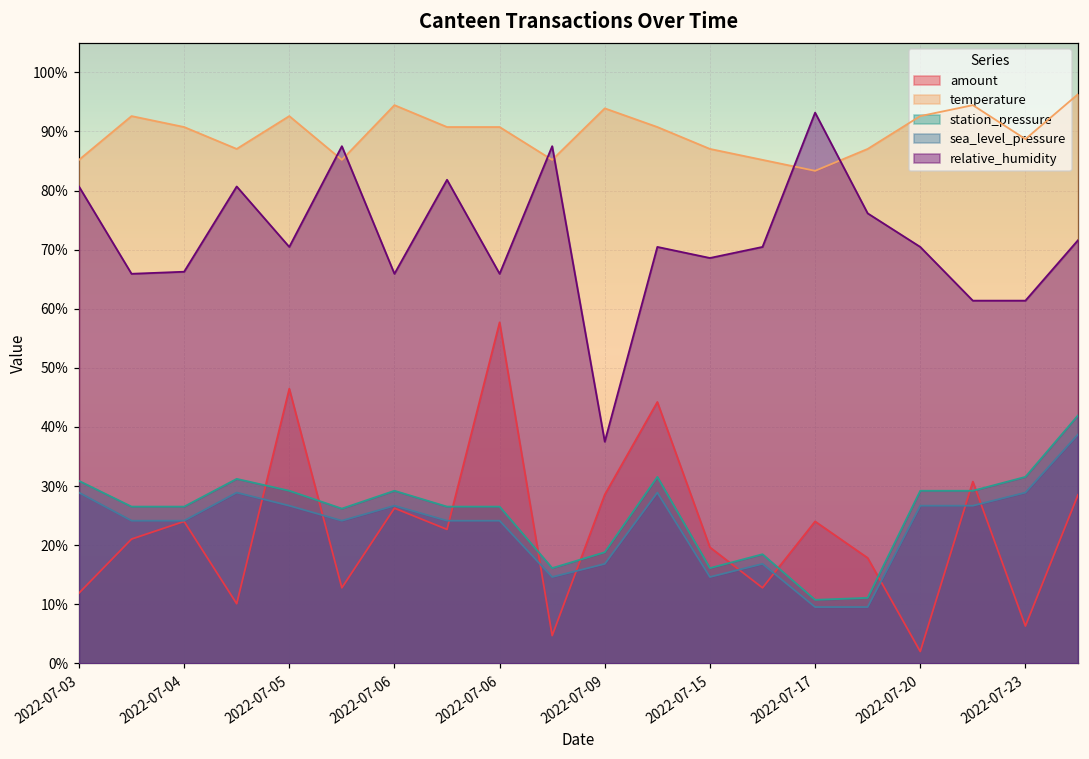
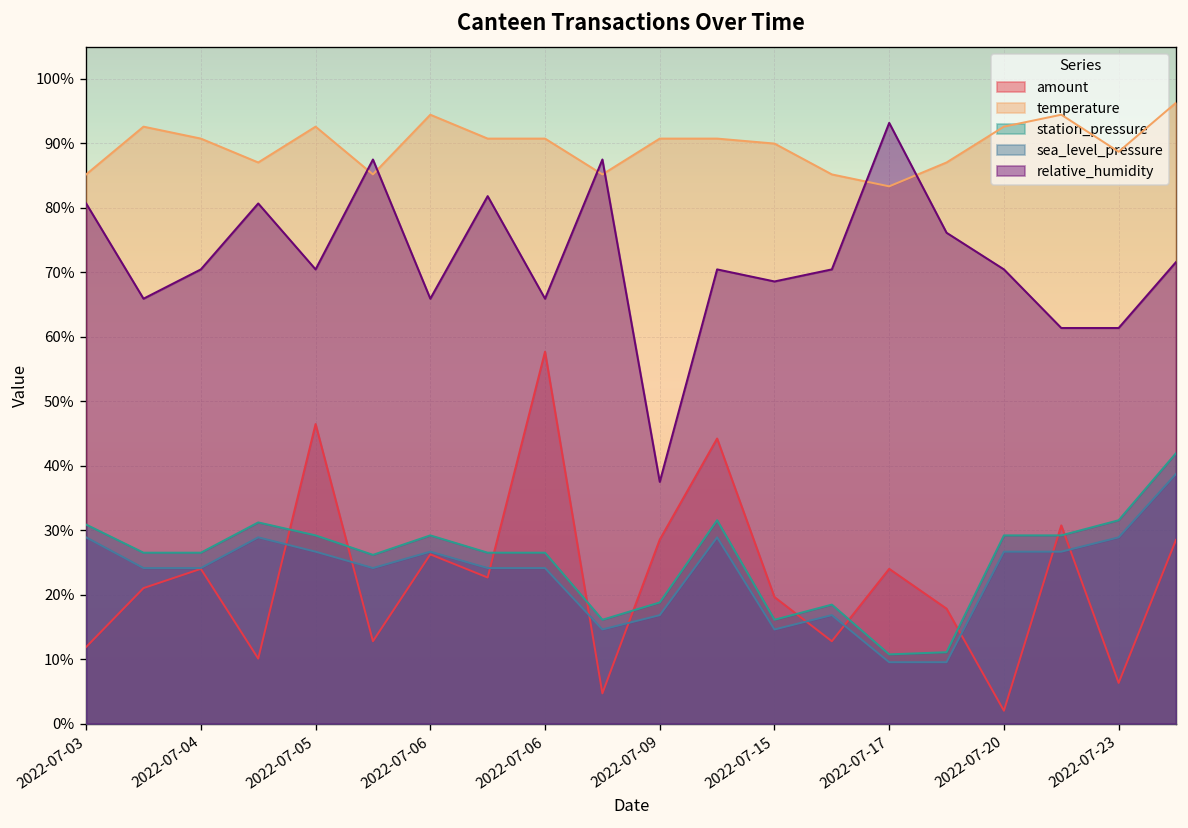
relative_humidity, 2022-07-04: 66% -> 70%
temperature, 2022-07-09: 94% -> 91%
temperature, 2022-07-15: 87% -> 90%
